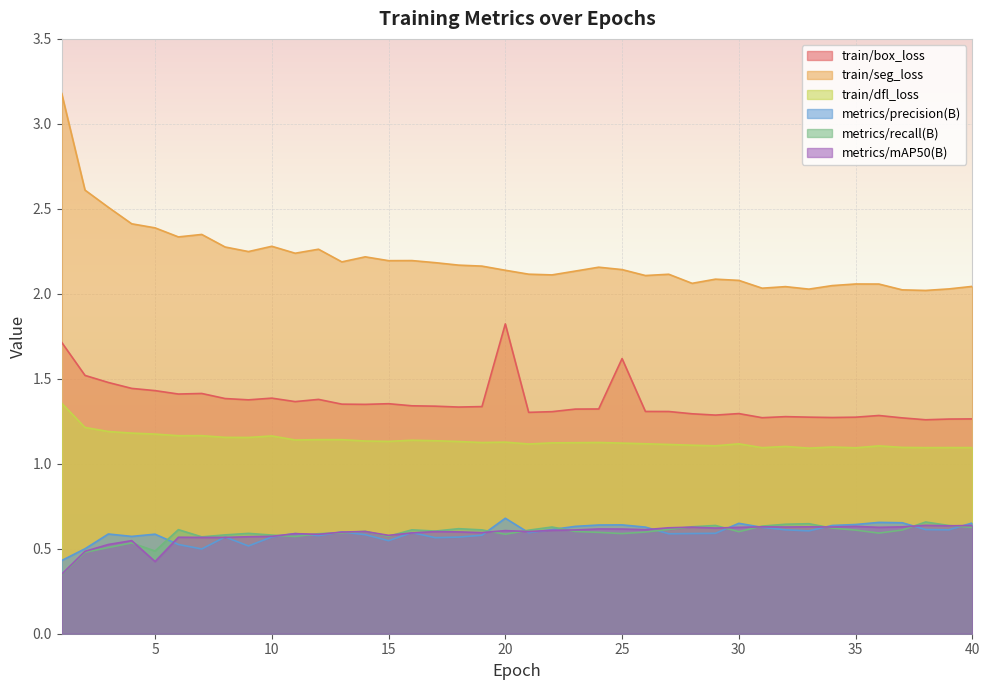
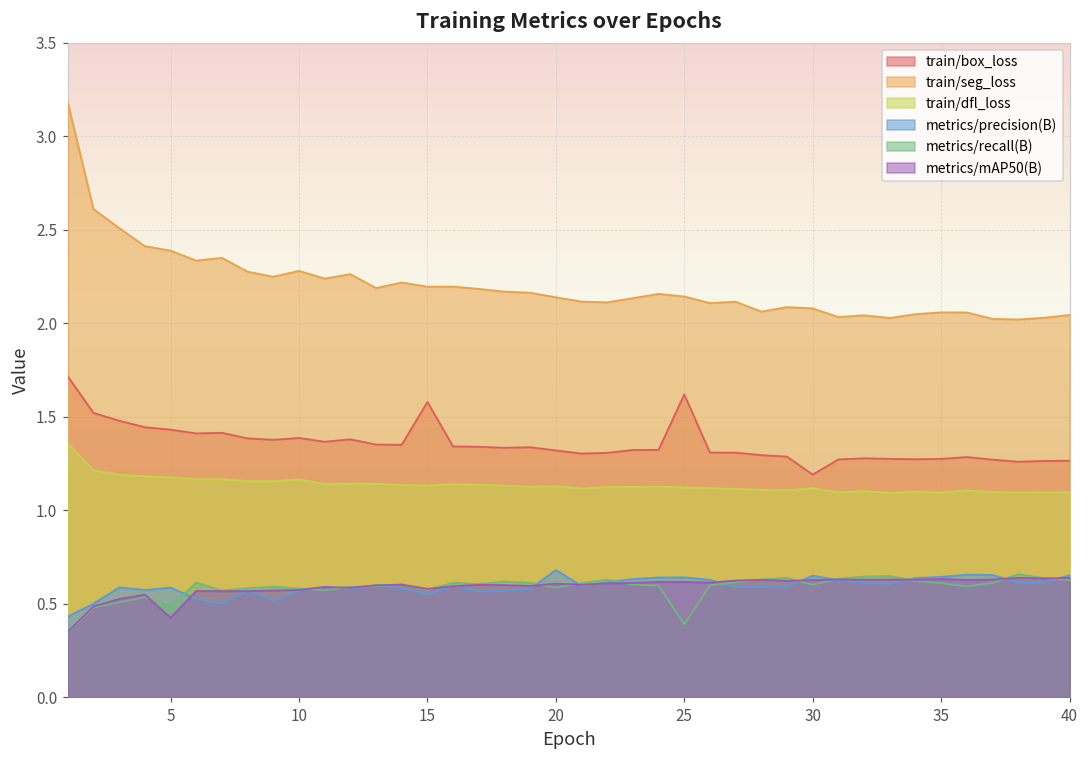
train/box_loss, 15: 1.35 -> 1.58
train/box_loss, 20: 1.82 -> 1.32
metrics/recall(B), 25: 0.59 -> 0.39
train/box_loss, 30: 1.30 -> 1.19
